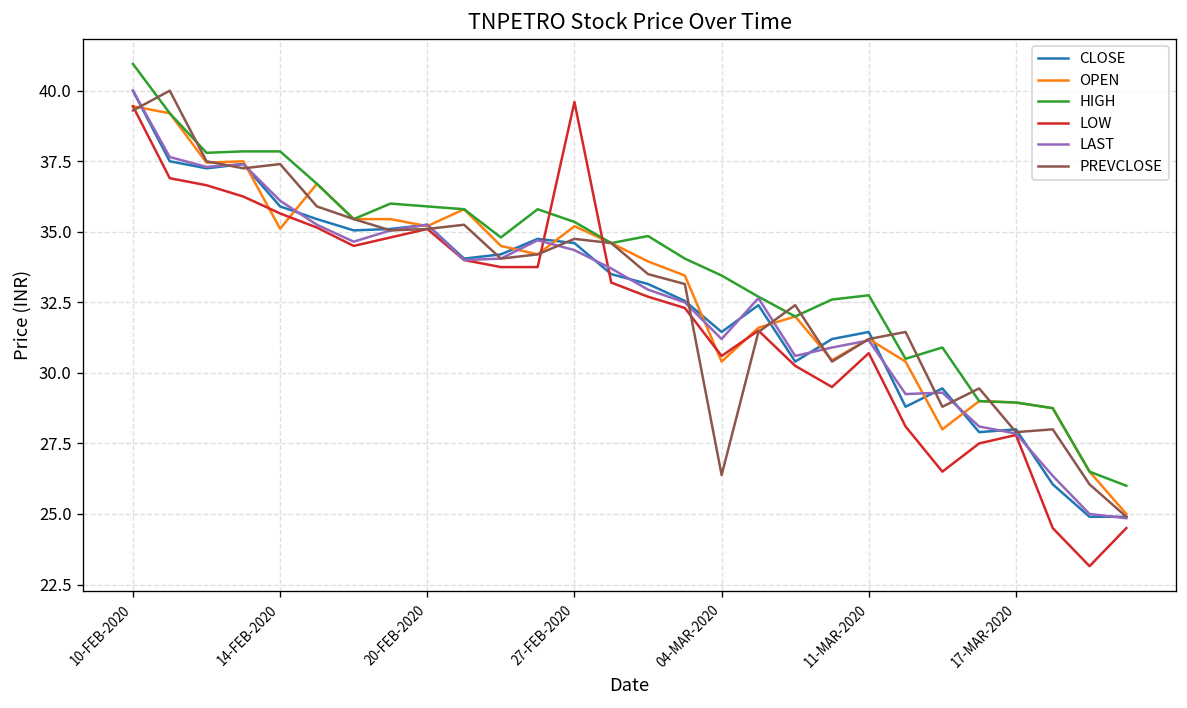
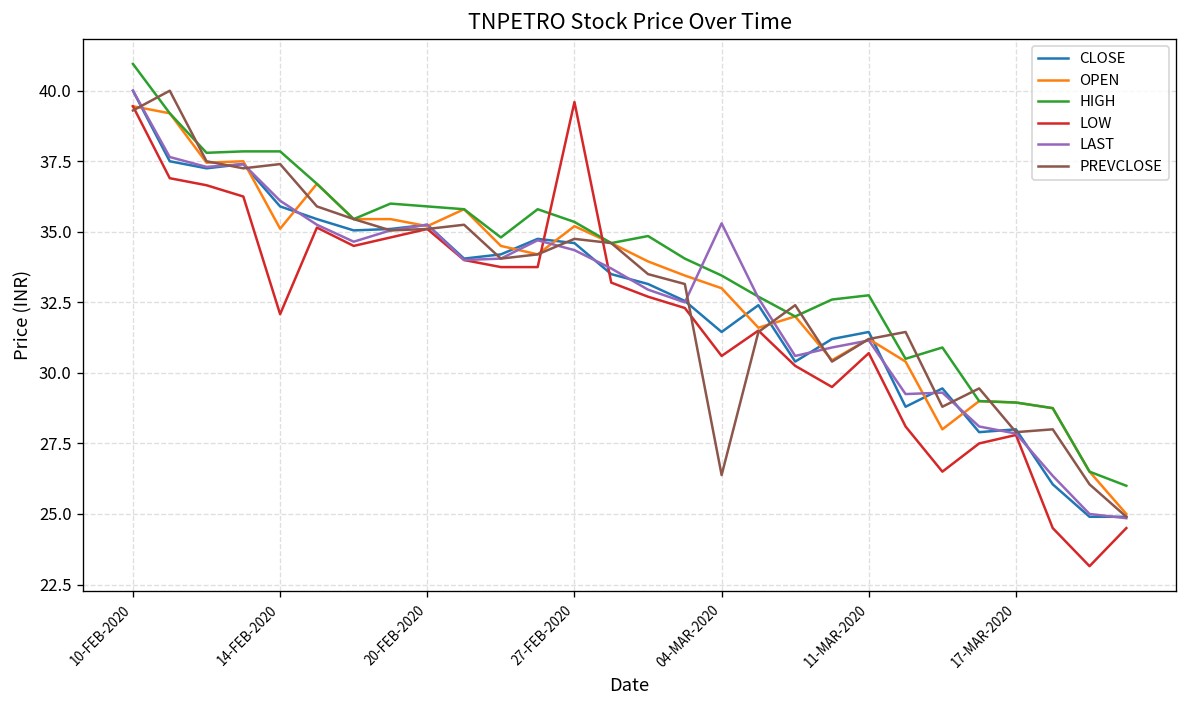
LOW, 14-FEB-2020: 35.7 -> 32.1
OPEN, 04-MAR-2020: 30.4 -> 33.0
LAST, 04-MAR-2020: 31.2 -> 35.3
